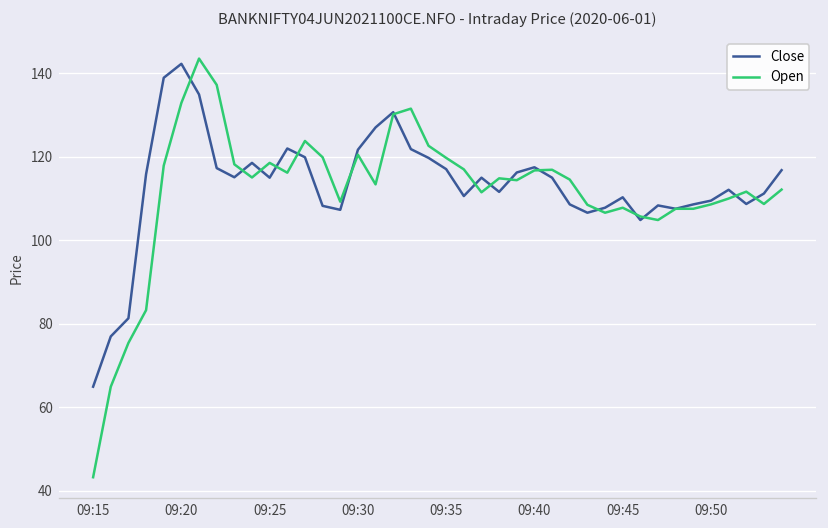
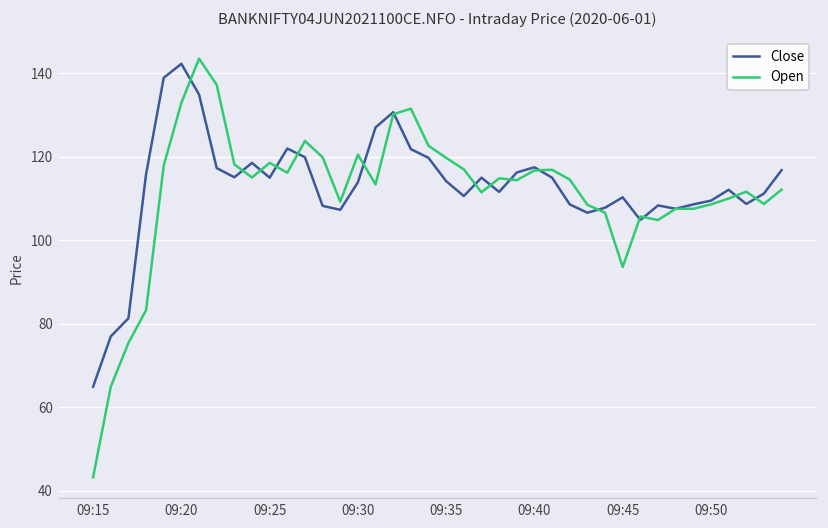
Close, 09:30: 122 -> 114
Close, 09:35: 117 -> 114
Open, 09:45: 108 -> 94
